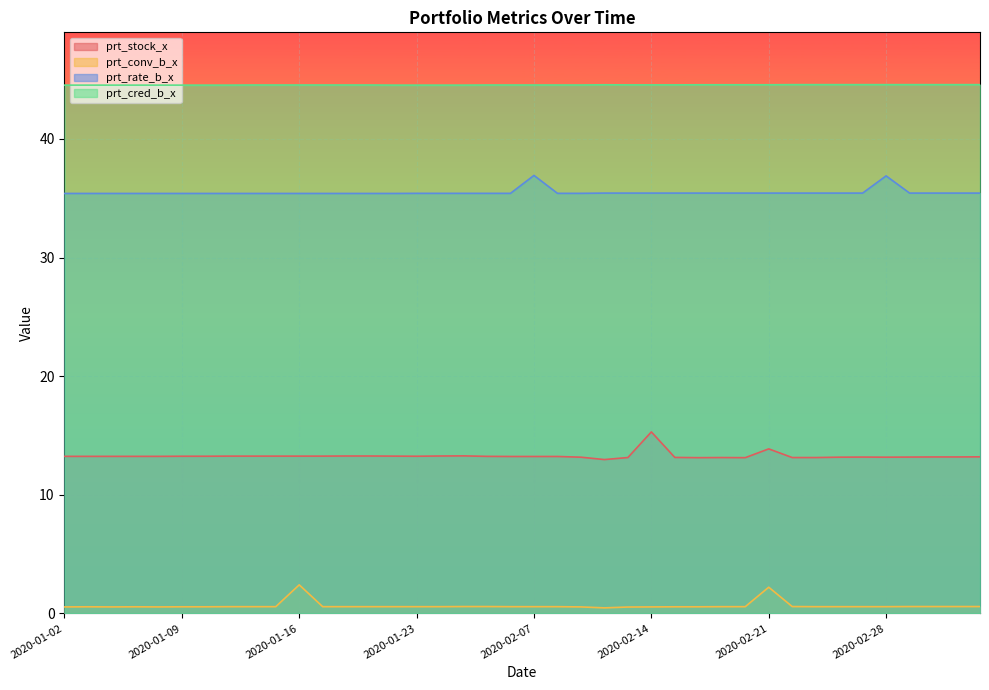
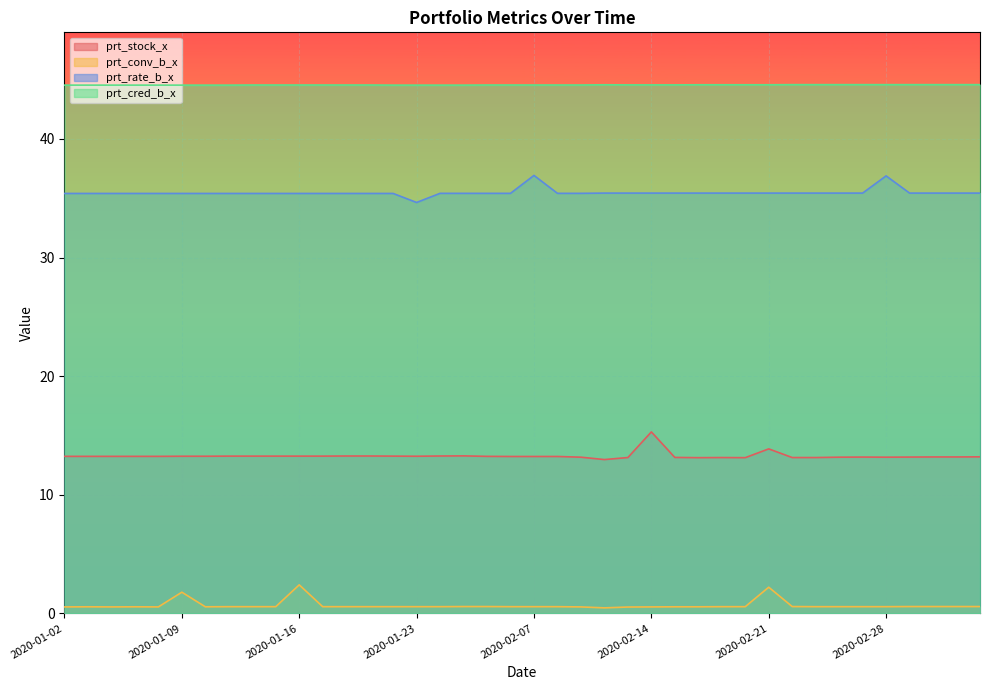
prt_conv_b_x, 2020-01-09: 0.6 -> 1.8
prt_rate_b_x, 2020-01-23: 35.4 -> 34.6
